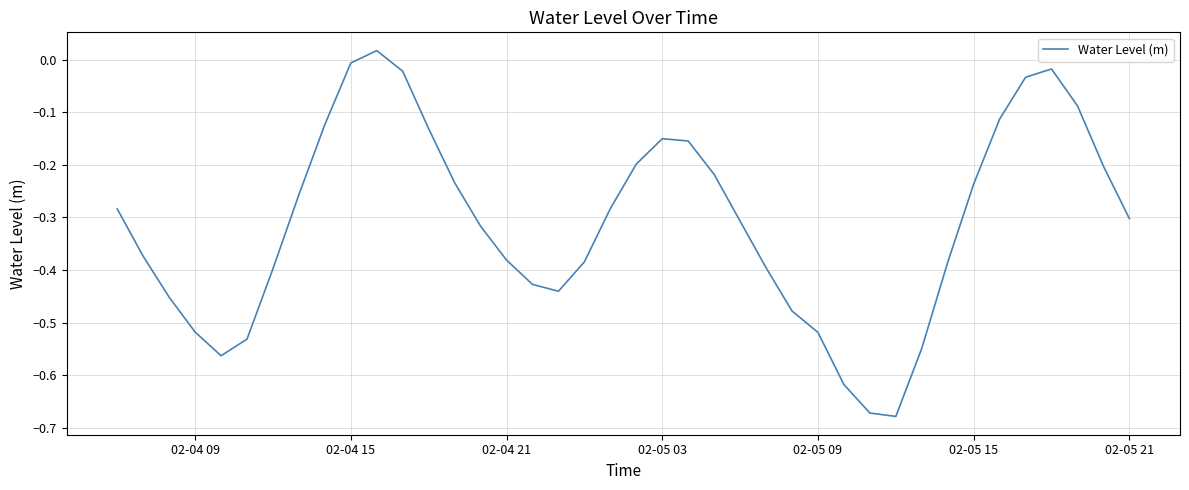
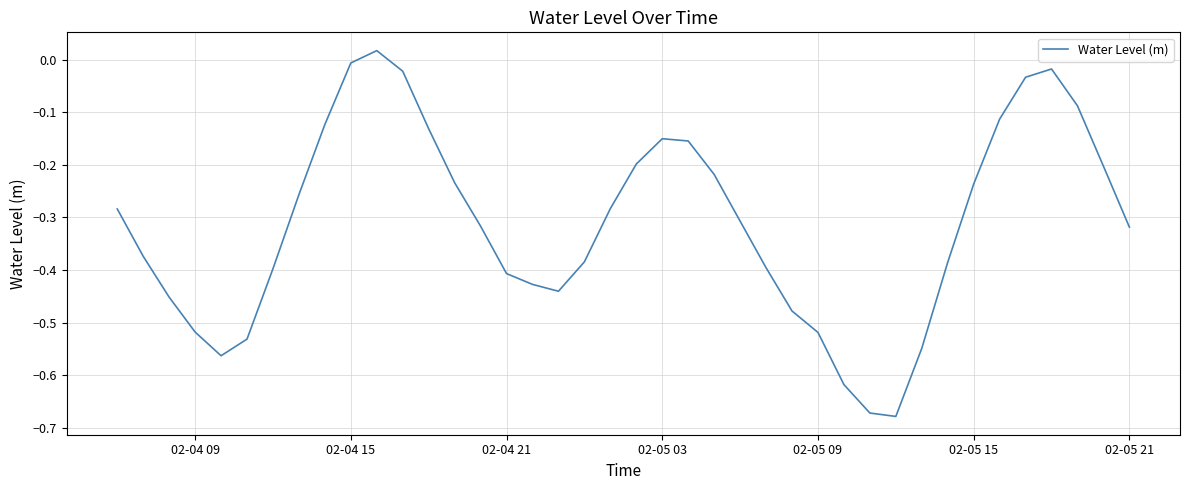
02-04 21: -0.38 -> -0.41
02-05 21: -0.30 -> -0.32
